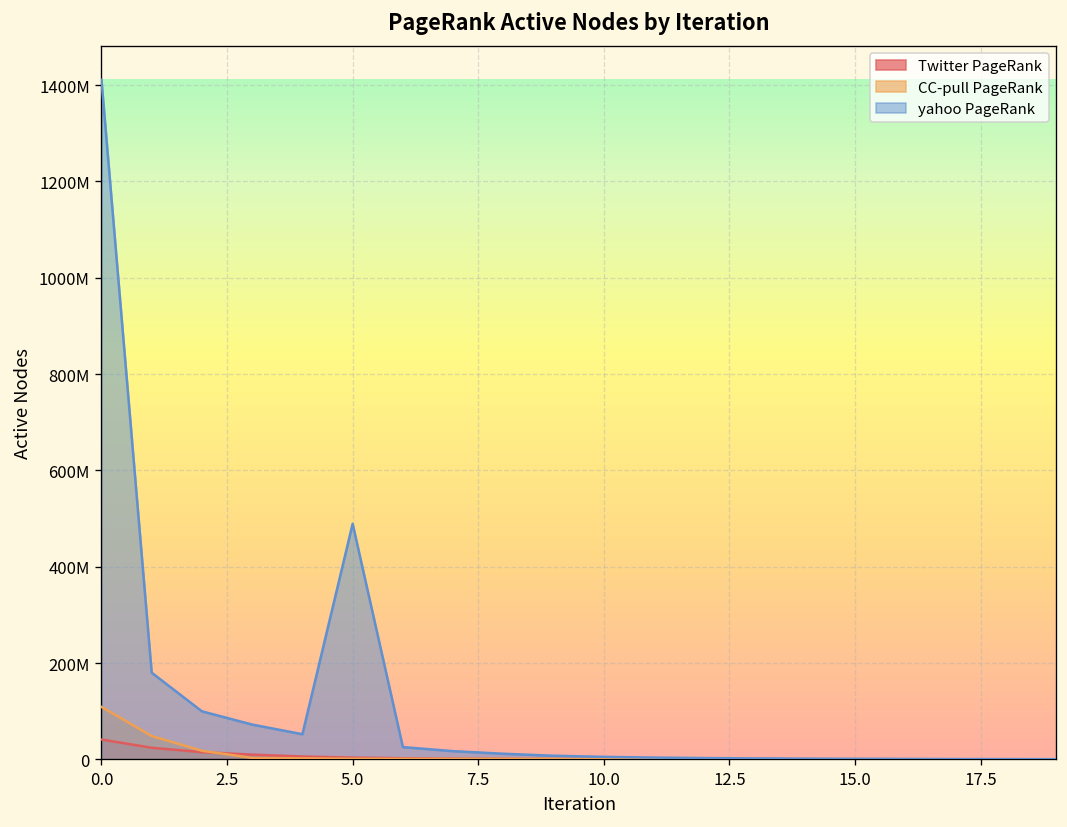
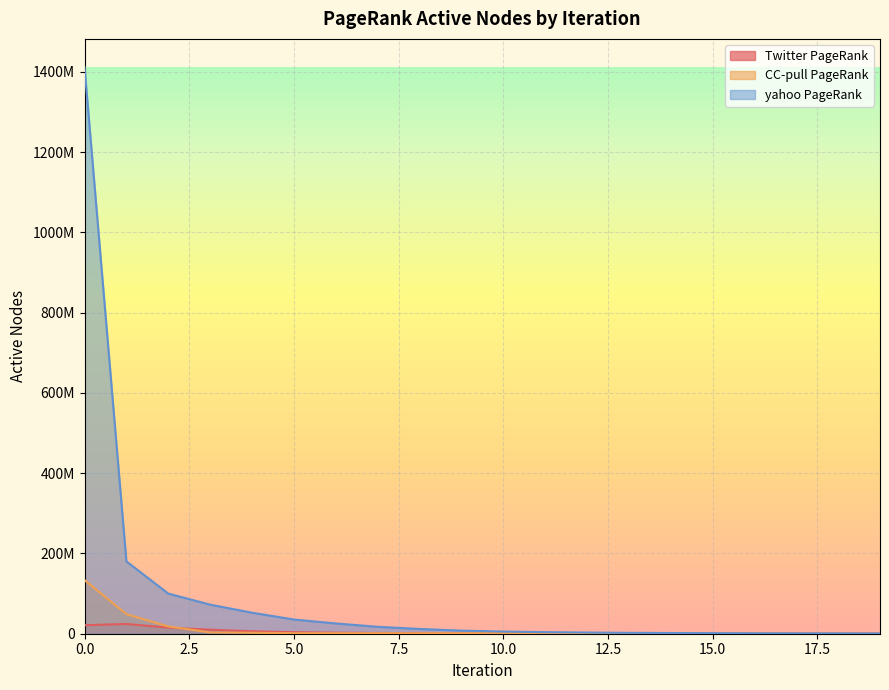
Twitter PageRank, 0.0: 40000000 -> 20000000
CC-pull PageRank, 0.0: 110000000 -> 130000000
yahoo PageRank, 5.0: 490000000 -> 40000000
